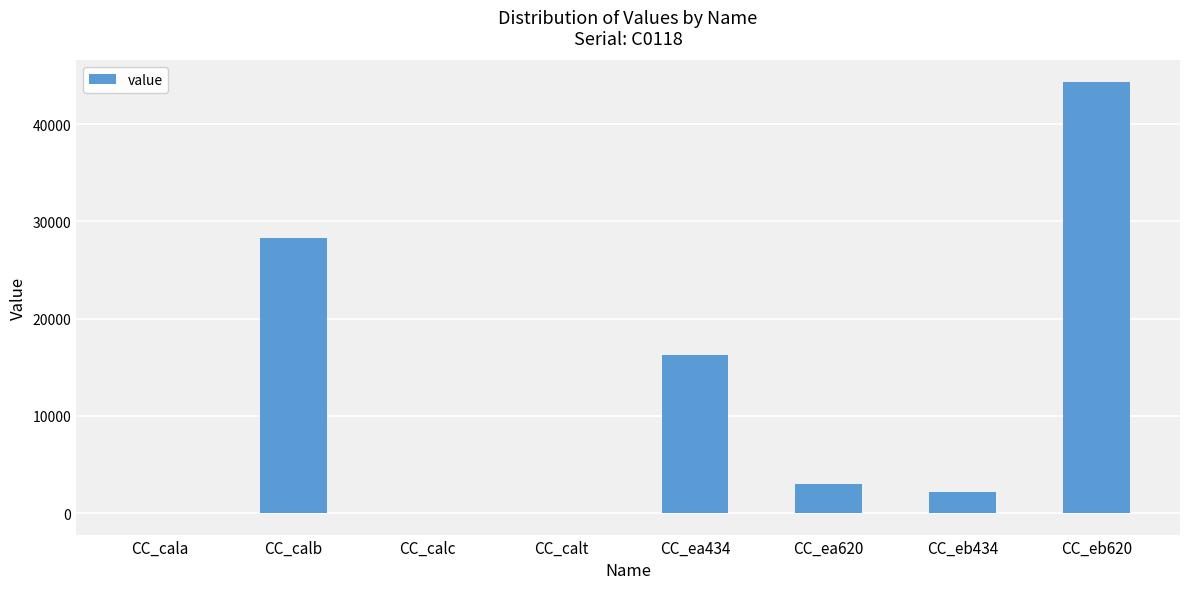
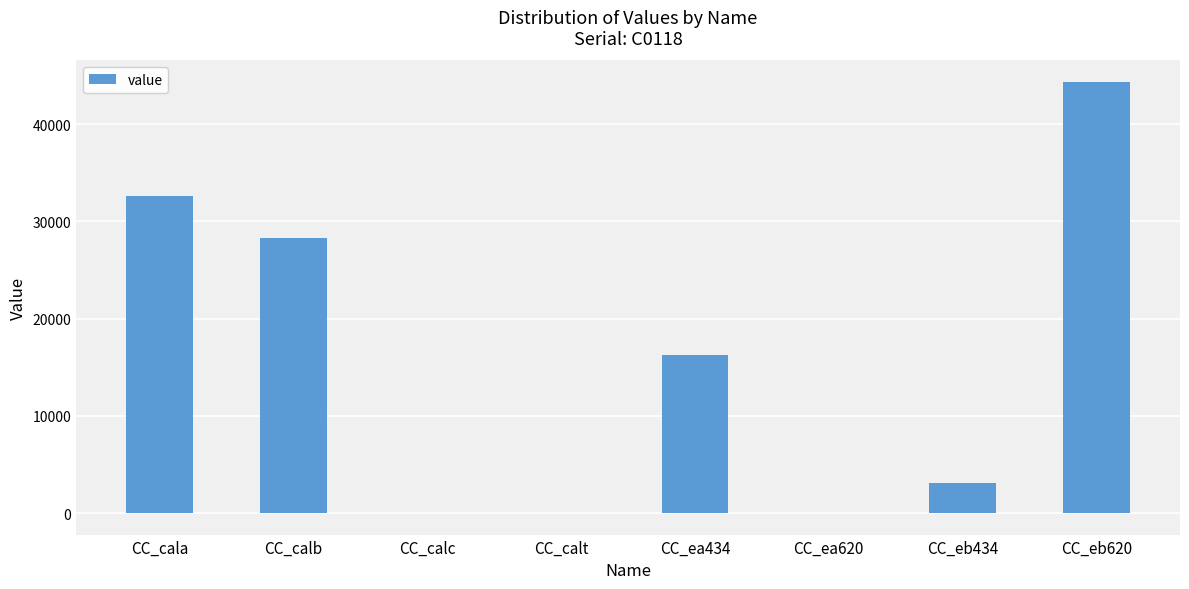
CC_cala: 0 -> 33000
CC_ea620: 3000 -> 0
CC_eb434: 2000 -> 3000
